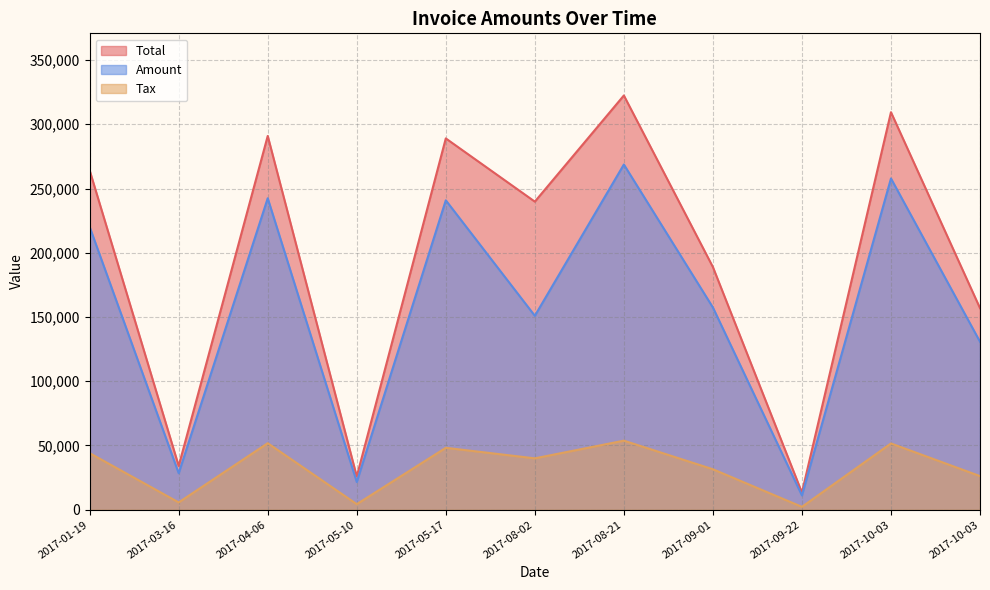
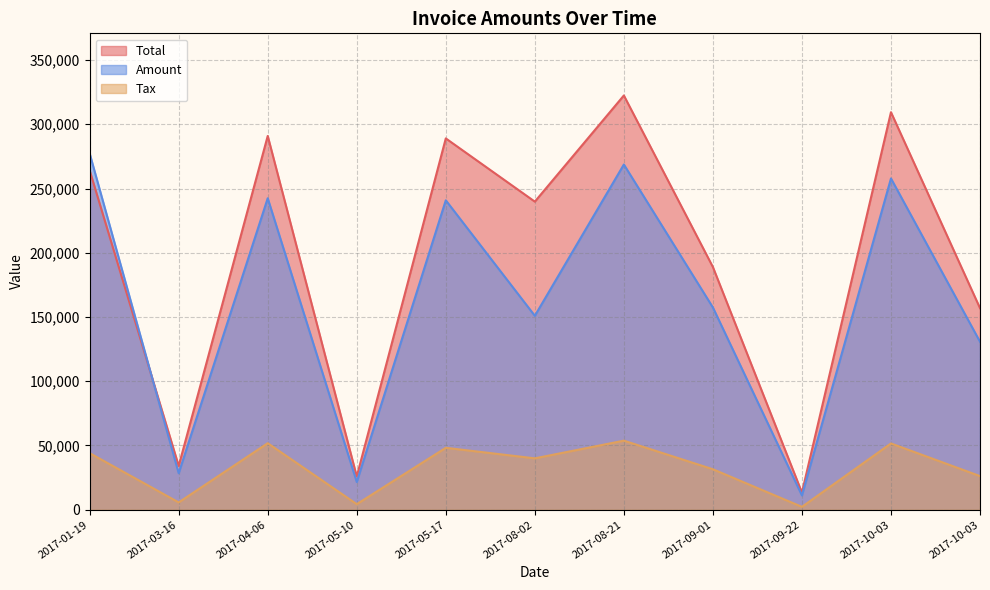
Amount, 2017-01-19: 220,000 -> 277,000
